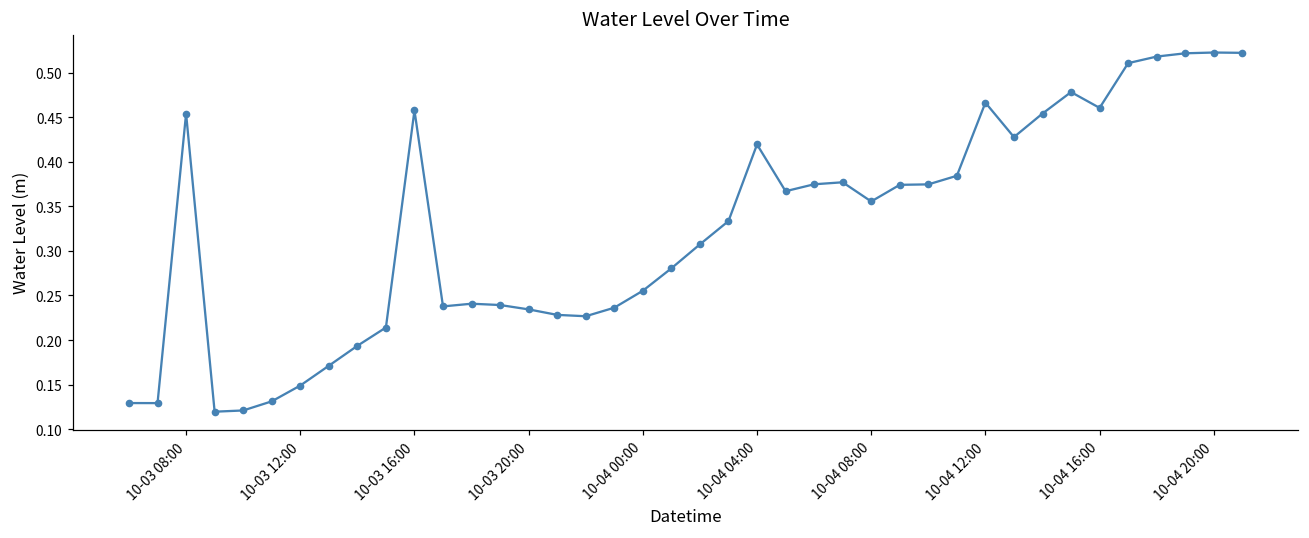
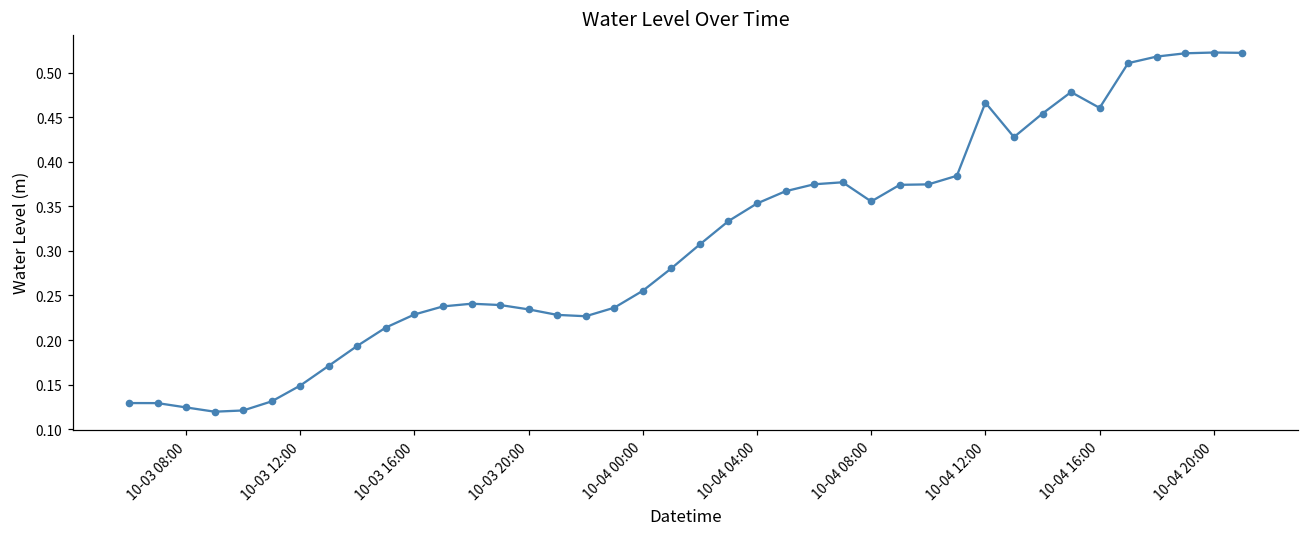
10-03 08:00: 0.45 -> 0.12
10-03 16:00: 0.46 -> 0.23
10-04 04:00: 0.42 -> 0.35
